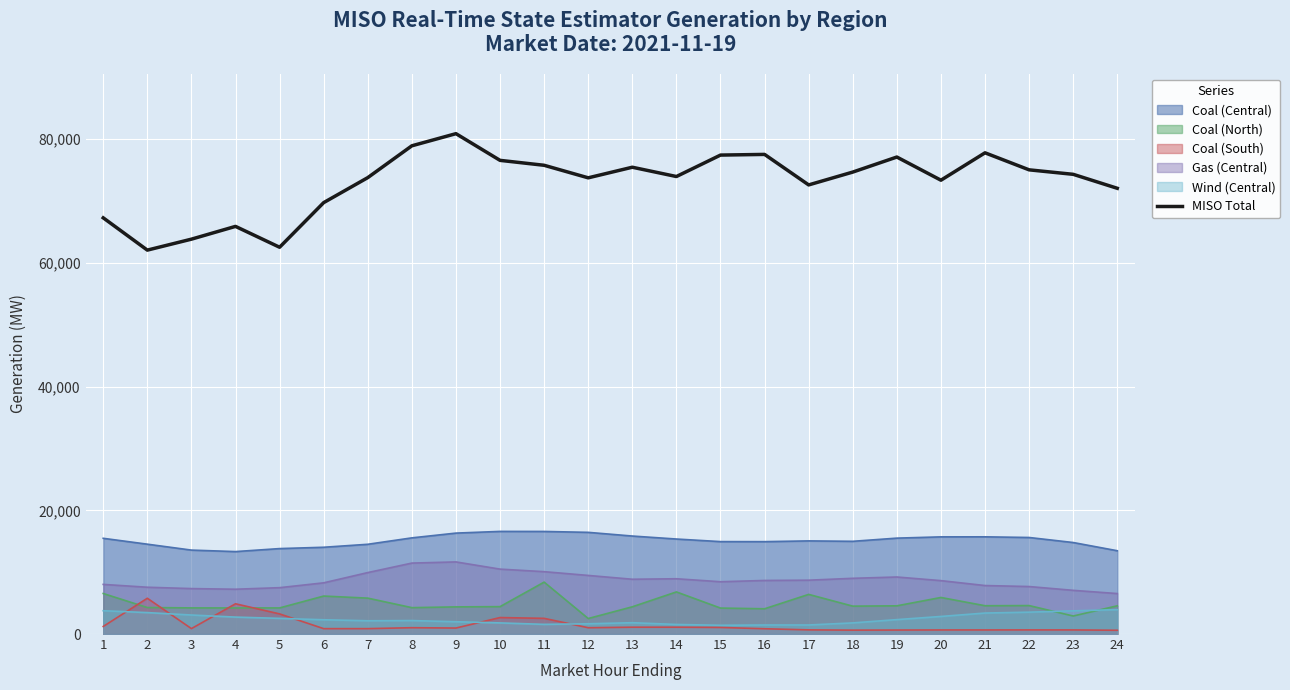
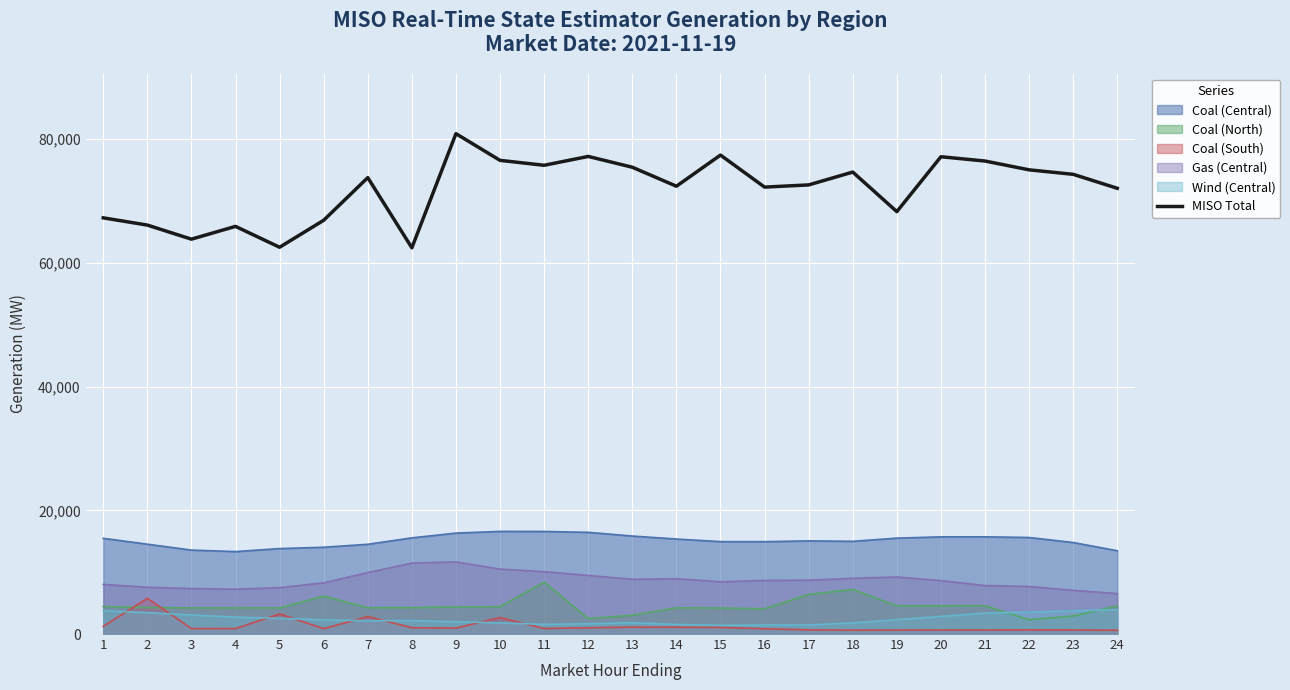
Coal (North), 1: 7,000 -> 4,000
MISO Total, 2: 62,000 -> 66,000
Coal (South), 4: 5,000 -> 1,000
MISO Total, 6: 70,000 -> 67,000
Coal (North), 7: 6,000 -> 4,000
Coal (South), 7: 1,000 -> 3,000
MISO Total, 8: 79,000 -> 62,000
Coal (South), 11: 3,000 -> 1,000
MISO Total, 12: 74,000 -> 77,000
Coal (North), 13: 4,000 -> 3,000
Coal (North), 14: 7,000 -> 4,000
MISO Total, 14: 74,000 -> 72,000
MISO Total, 16: 78,000 -> 72,000
Coal (North), 18: 5,000 -> 7,000
MISO Total, 19: 77,000 -> 68,000
Coal (North), 20: 6,000 -> 5,000
MISO Total, 20: 73,000 -> 77,000
MISO Total, 21: 78,000 -> 76,000
Coal (North), 22: 5,000 -> 2,000
